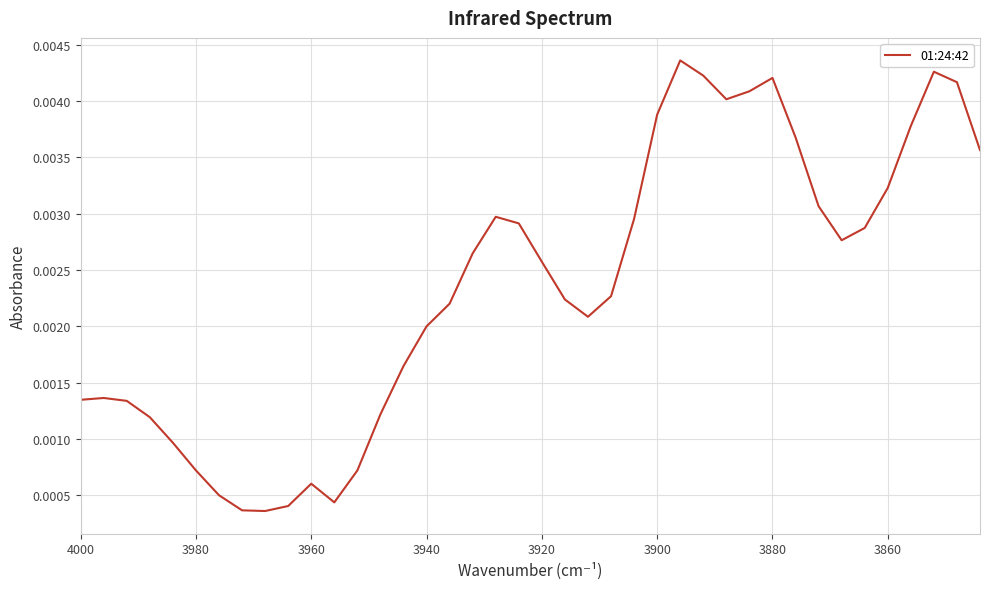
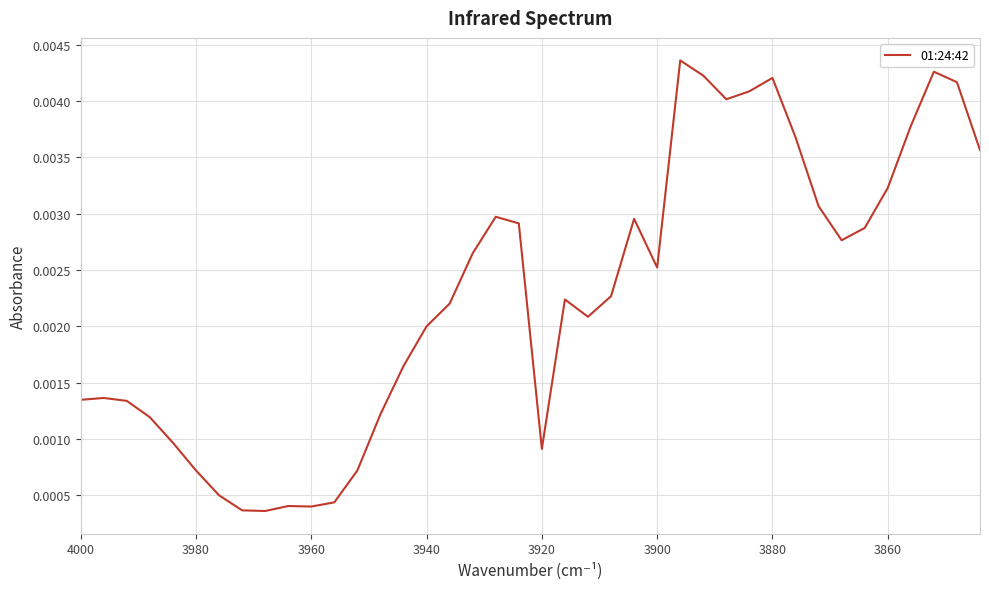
3960: 0.00060 -> 0.00040
3920: 0.00257 -> 0.00091
3900: 0.00388 -> 0.00252
